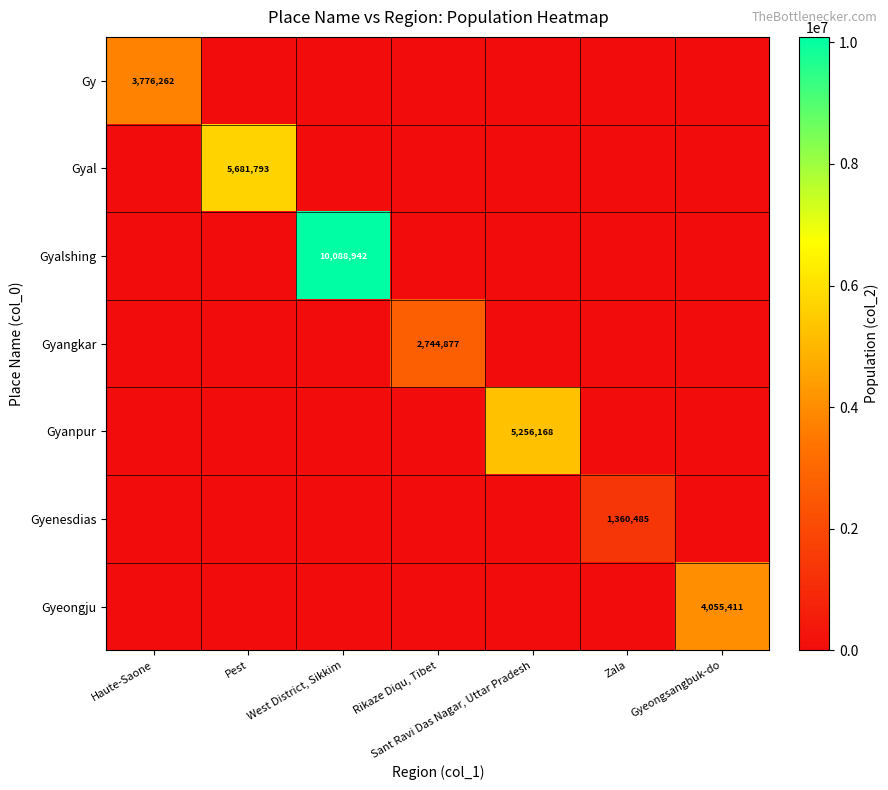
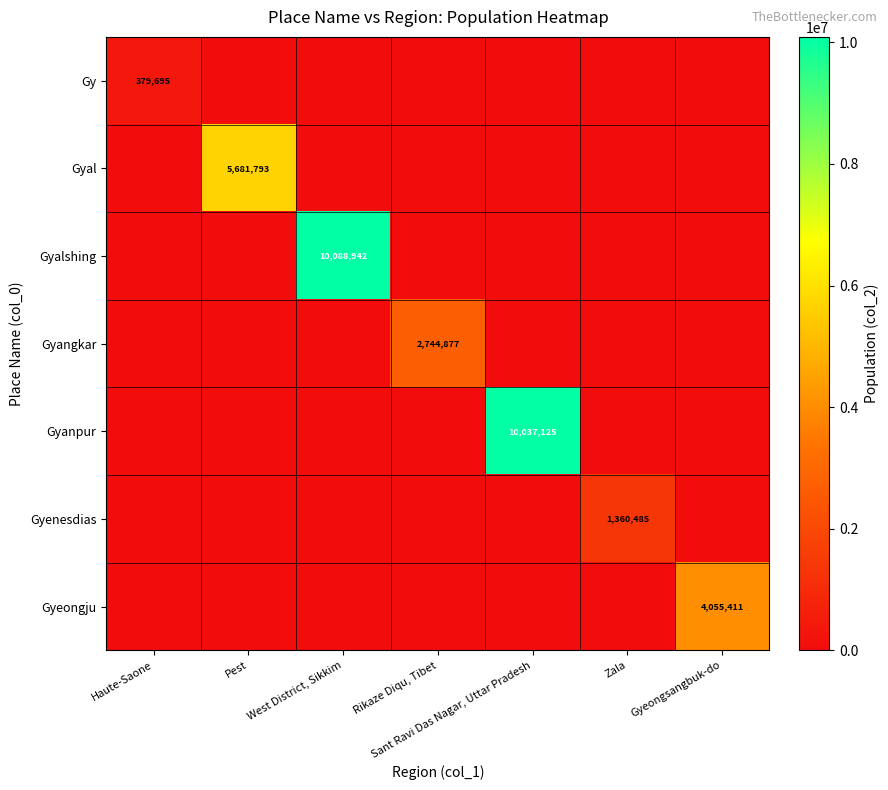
Gy, Haute-Saone: 3,776,262 -> 379,695
Gyanpur, Sant Ravi Das Nagar, Uttar Pradesh: 5,256,168 -> 10,037,125
